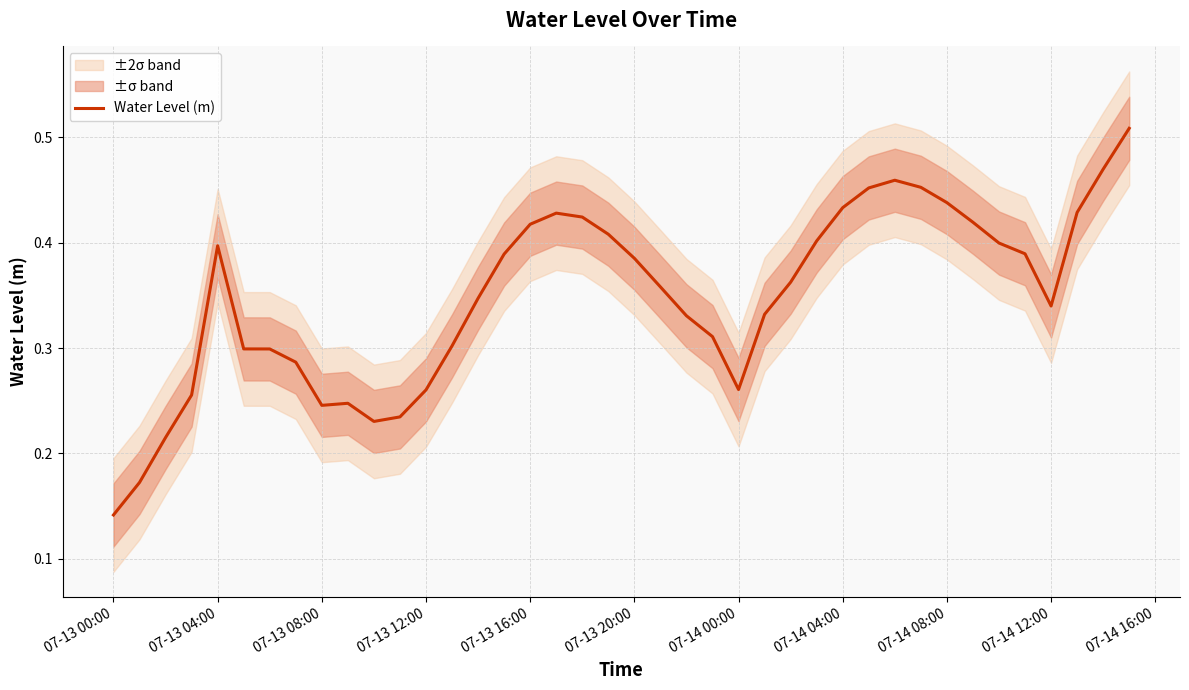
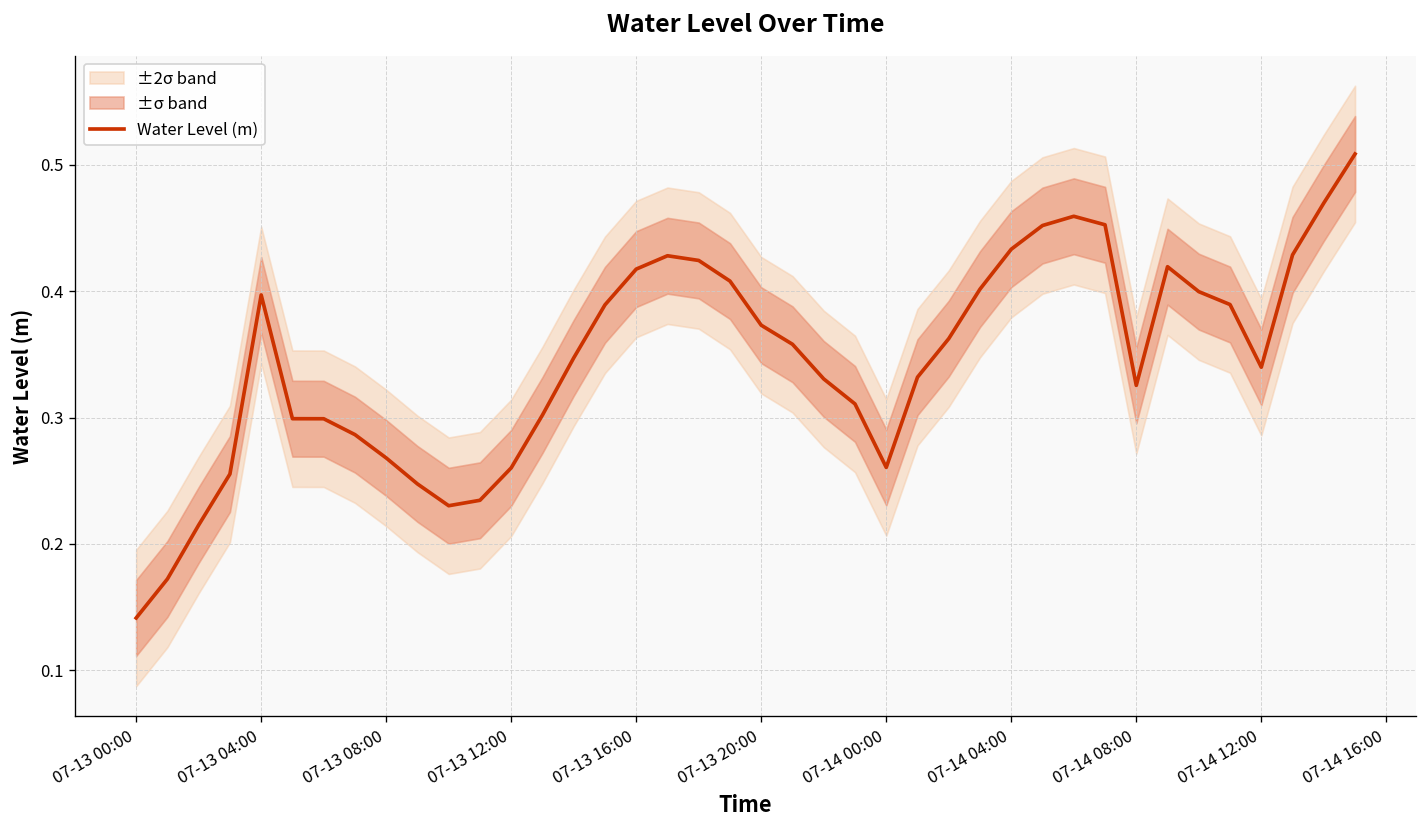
Water Level (m), 07-13 08:00: 0.246 -> 0.268
Water Level (m), 07-13 20:00: 0.385 -> 0.373
Water Level (m), 07-14 08:00: 0.438 -> 0.326
